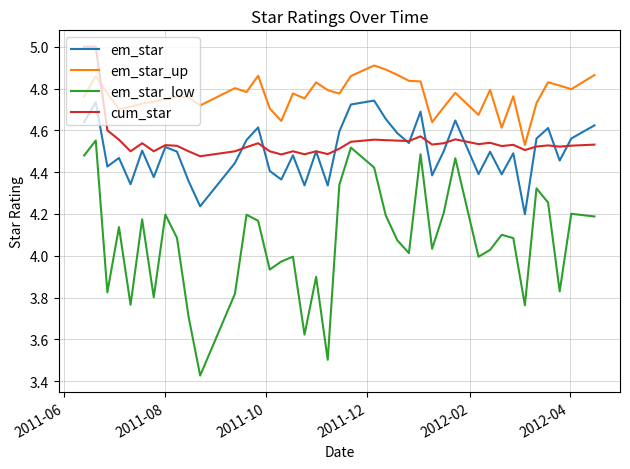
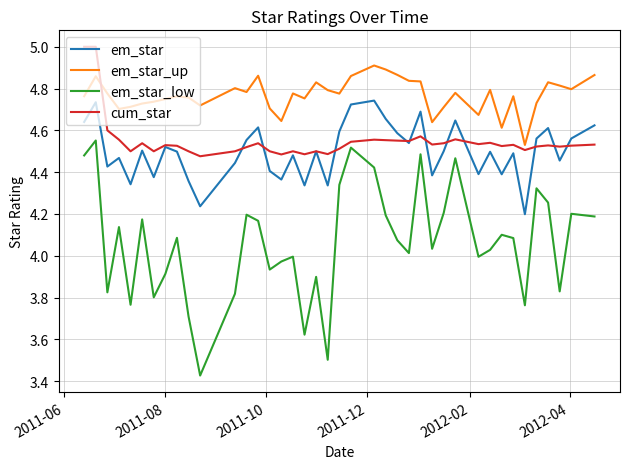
em_star_low, 2011-08: 4.20 -> 3.91
